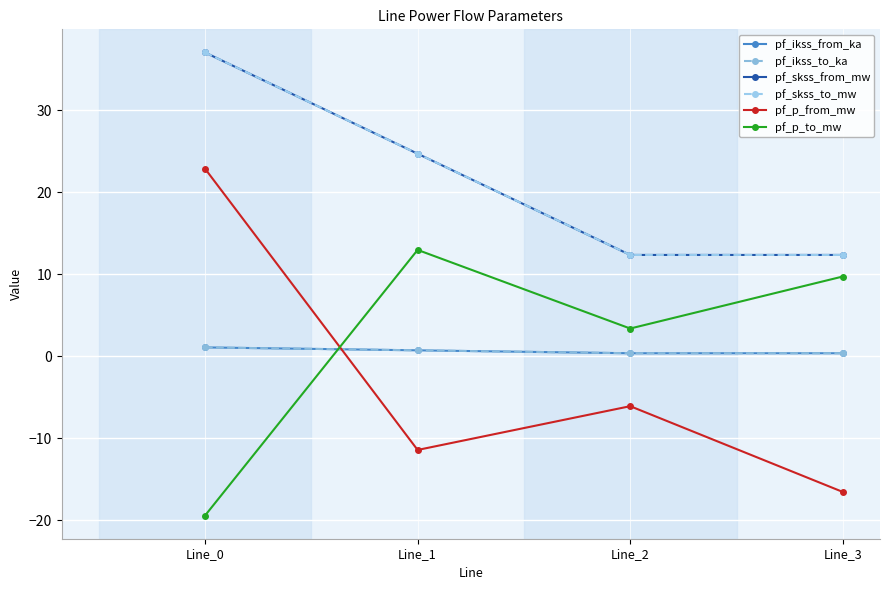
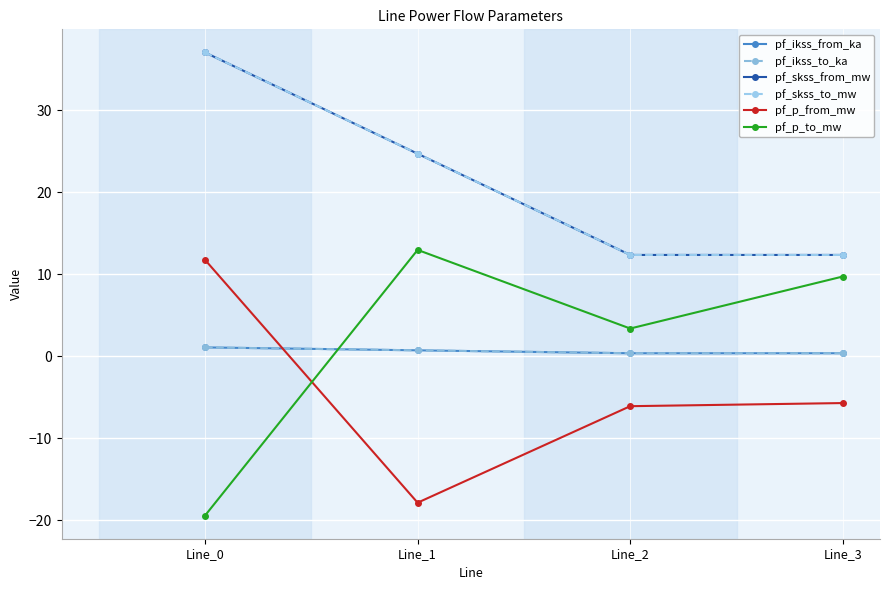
pf_p_from_mw, Line_0: 23 -> 12
pf_p_from_mw, Line_1: -11 -> -18
pf_p_from_mw, Line_3: -17 -> -6
